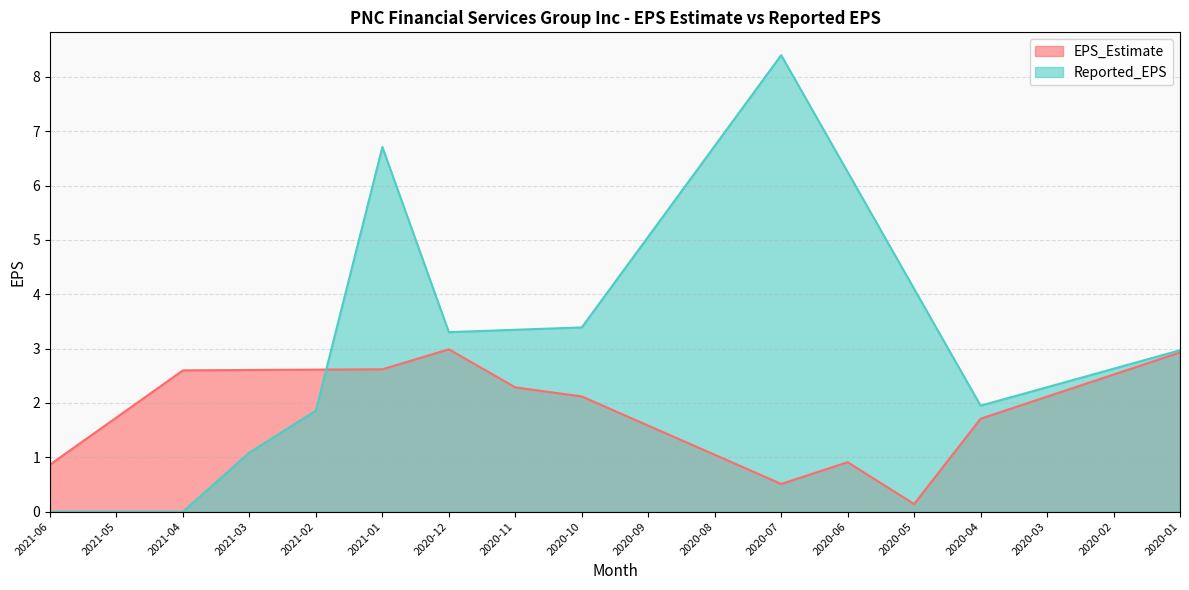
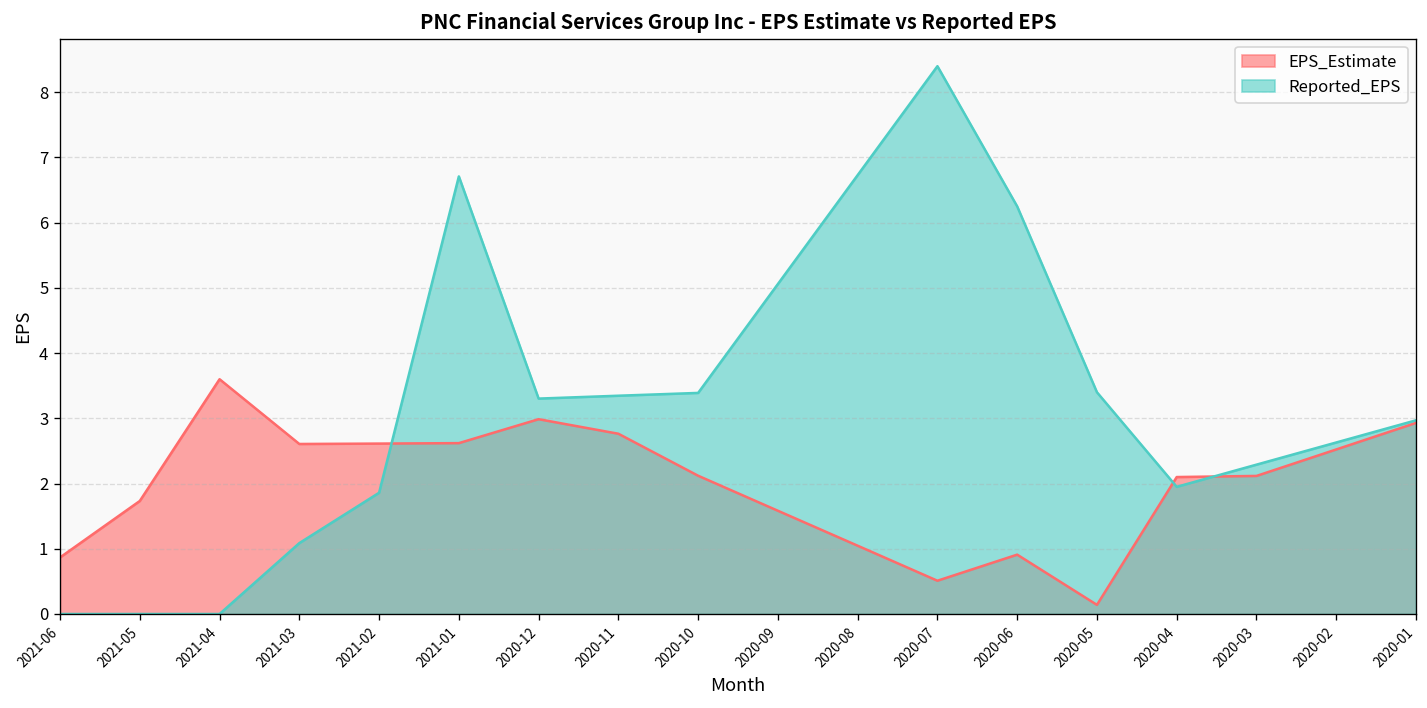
EPS_Estimate, 2021-04: 2.6 -> 3.6
EPS_Estimate, 2020-11: 2.3 -> 2.8
Reported_EPS, 2020-05: 4.1 -> 3.4
EPS_Estimate, 2020-04: 1.7 -> 2.1
